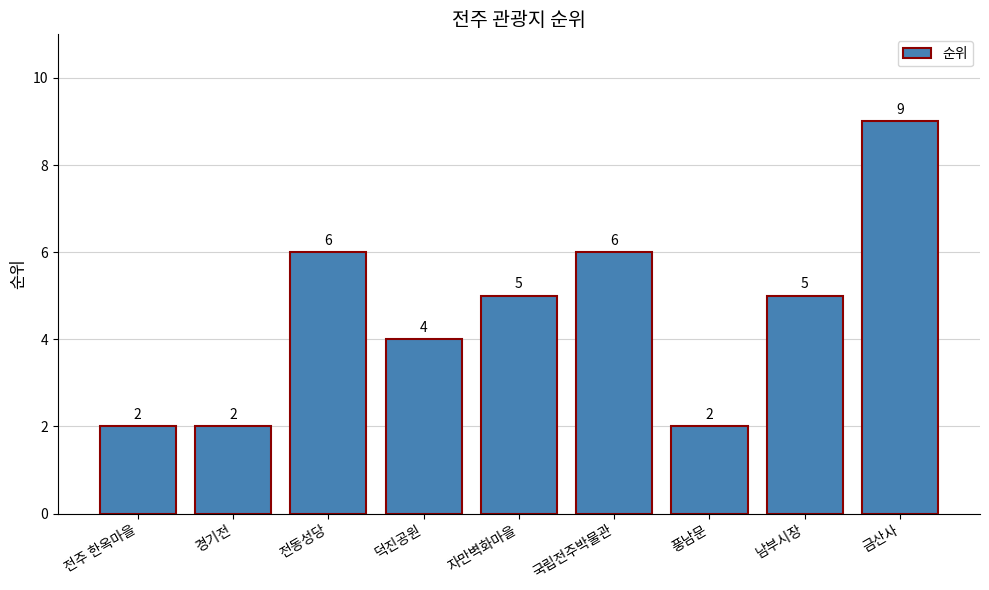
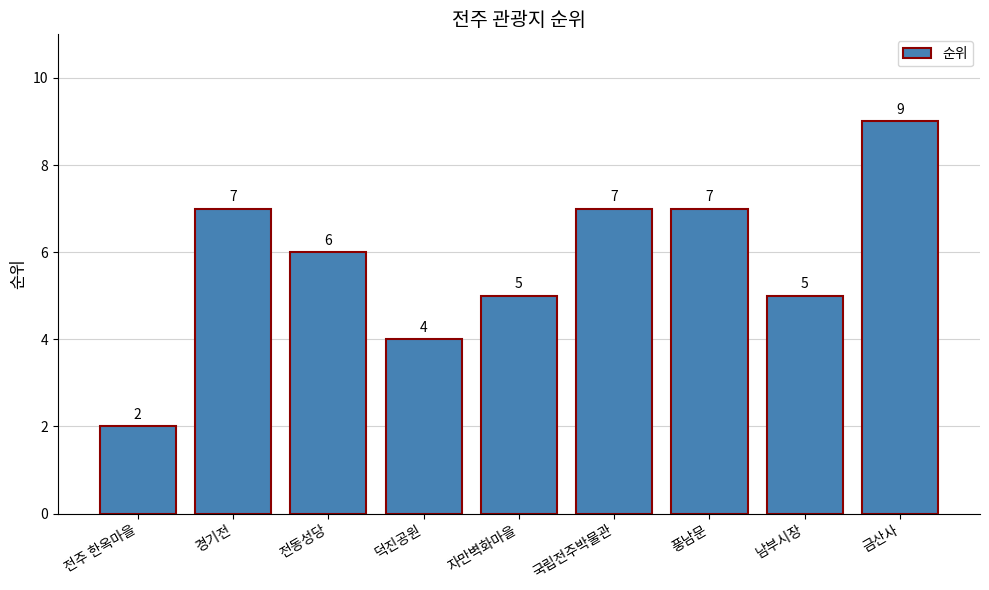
경기전: 2 -> 7
국립전주박물관: 6 -> 7
풍남문: 2 -> 7
